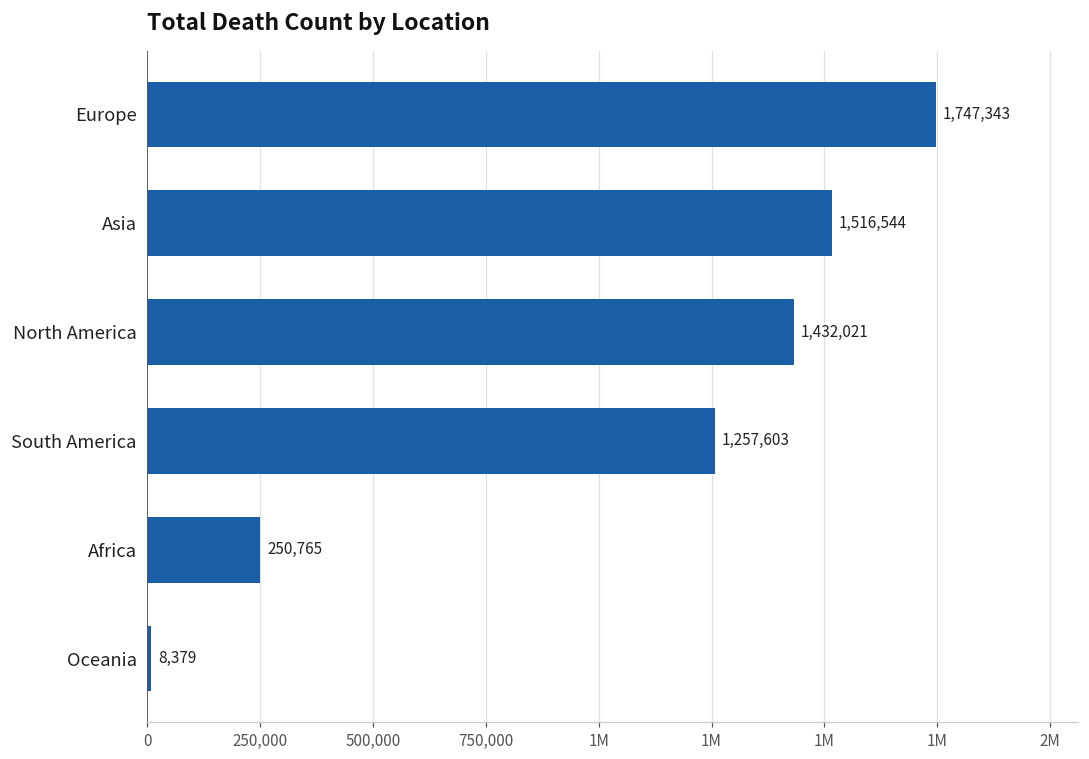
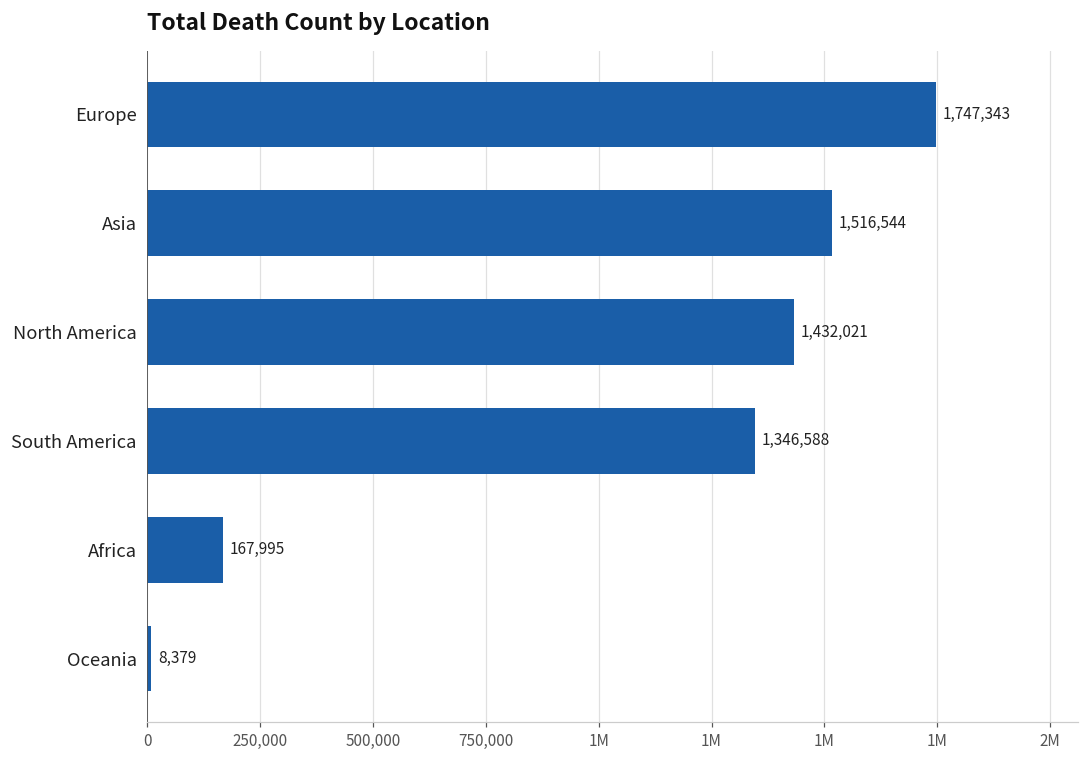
South America: 1,257,603 -> 1,346,588
Africa: 250,765 -> 167,995
